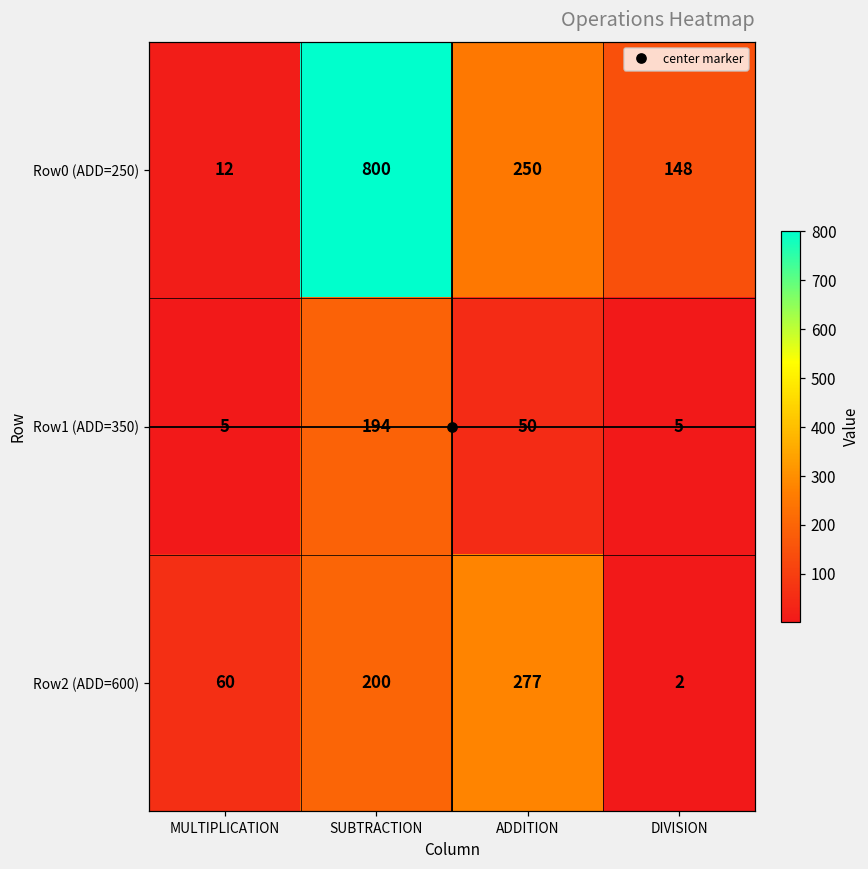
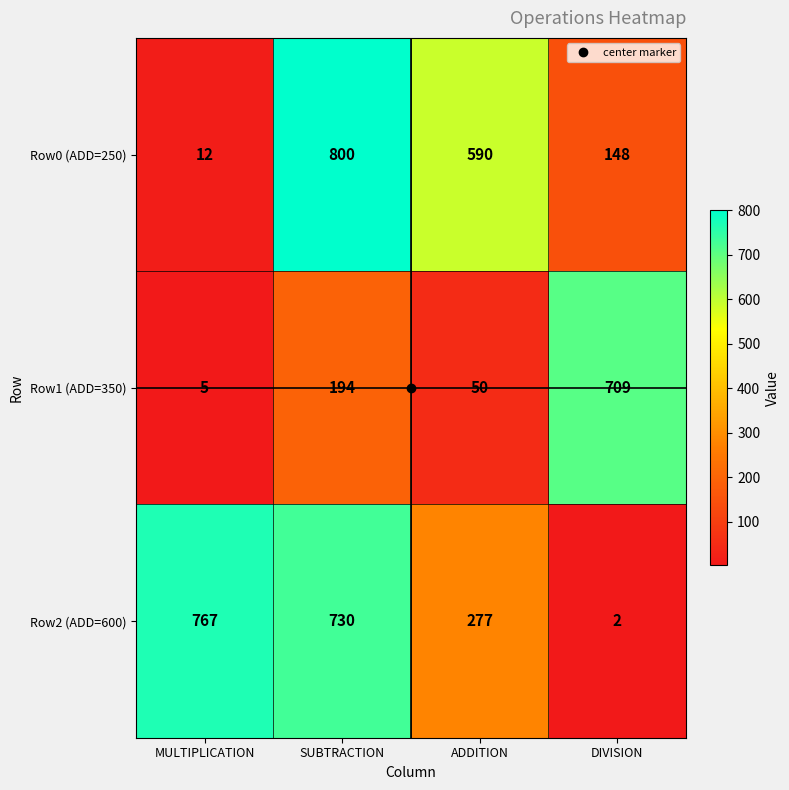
Row0 (ADD=250), ADDITION: 250 -> 590
Row1 (ADD=350), DIVISION: 5 -> 709
Row2 (ADD=600), MULTIPLICATION: 60 -> 767
Row2 (ADD=600), SUBTRACTION: 200 -> 730
